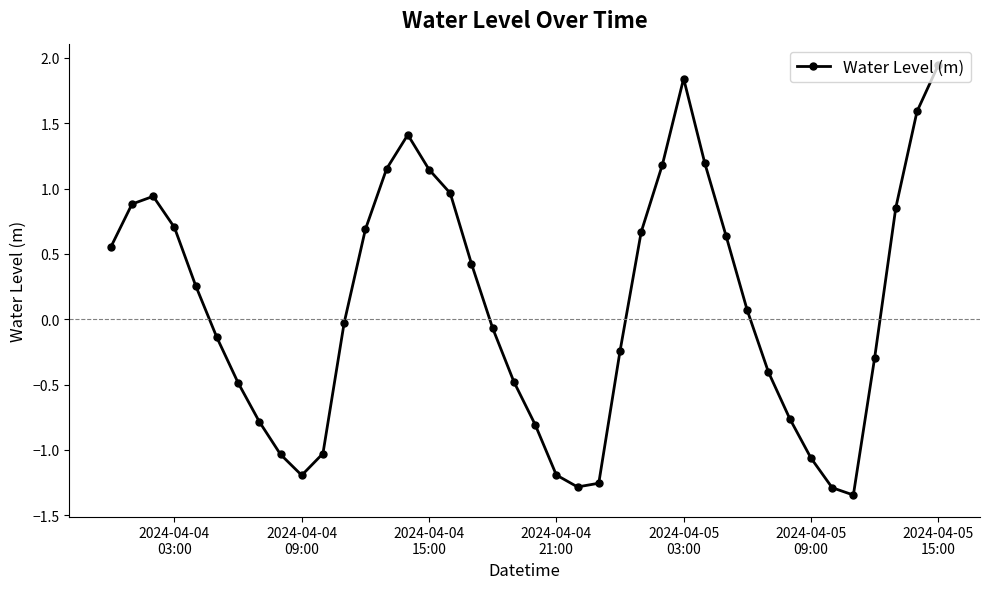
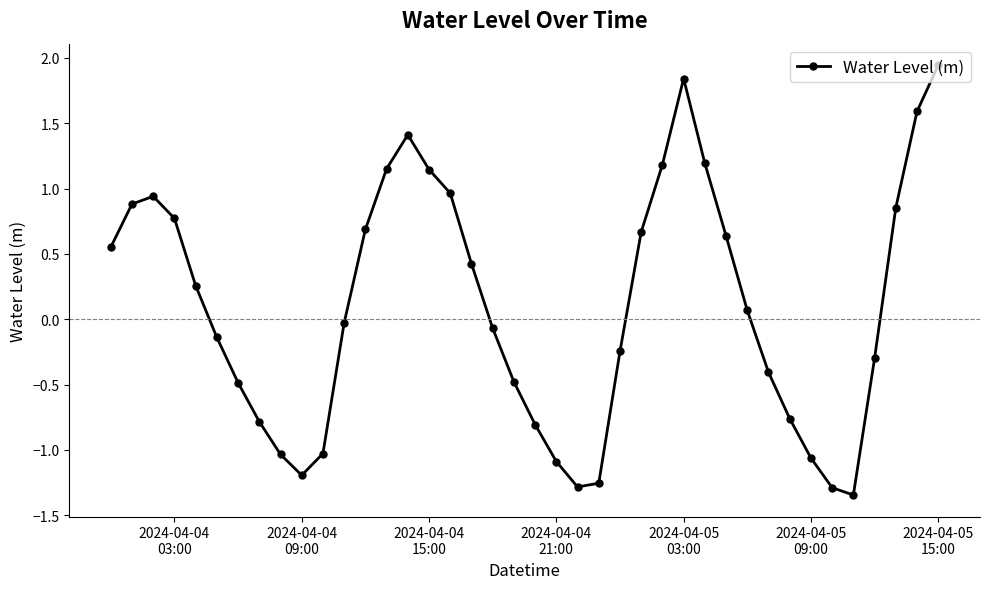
2024-04-04 03:00: 0.70 -> 0.77
2024-04-04 21:00: -1.19 -> -1.09
